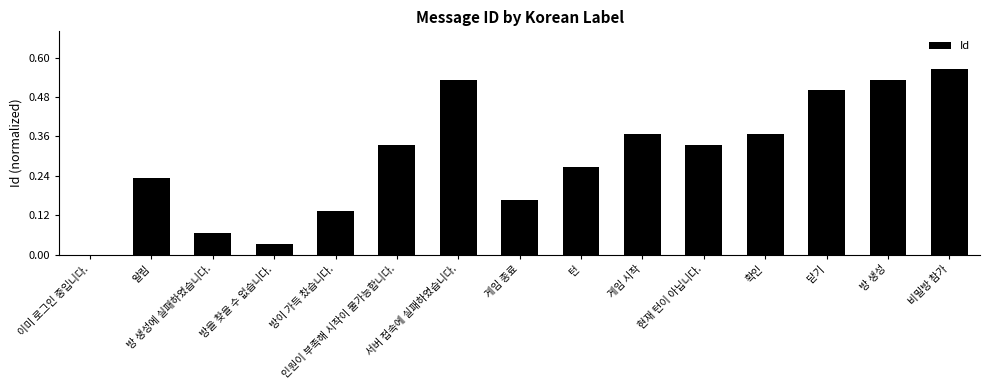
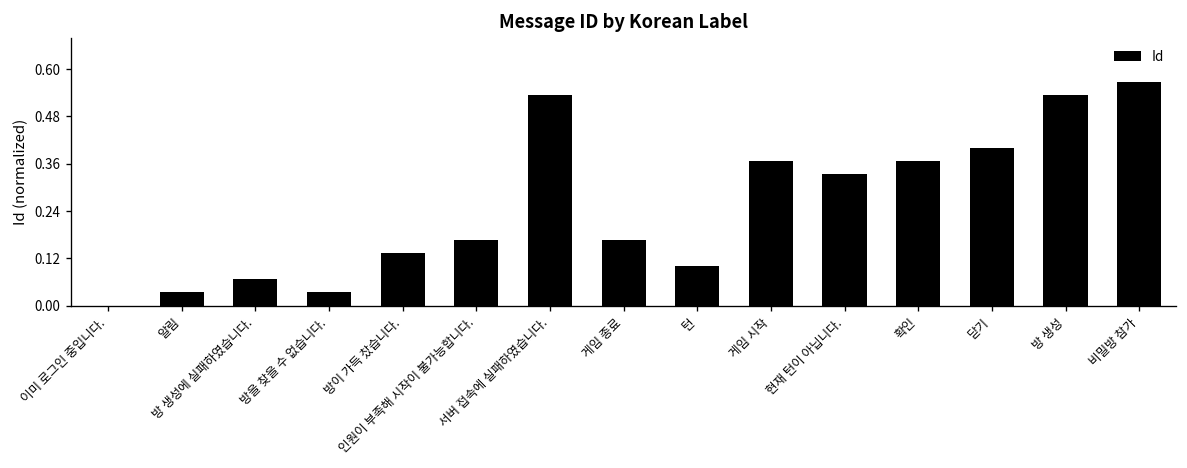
알림: 0.23 -> 0.03
인원이 부족해 시작이 불가능합니다.: 0.33 -> 0.17
턴: 0.27 -> 0.10
닫기: 0.50 -> 0.40
